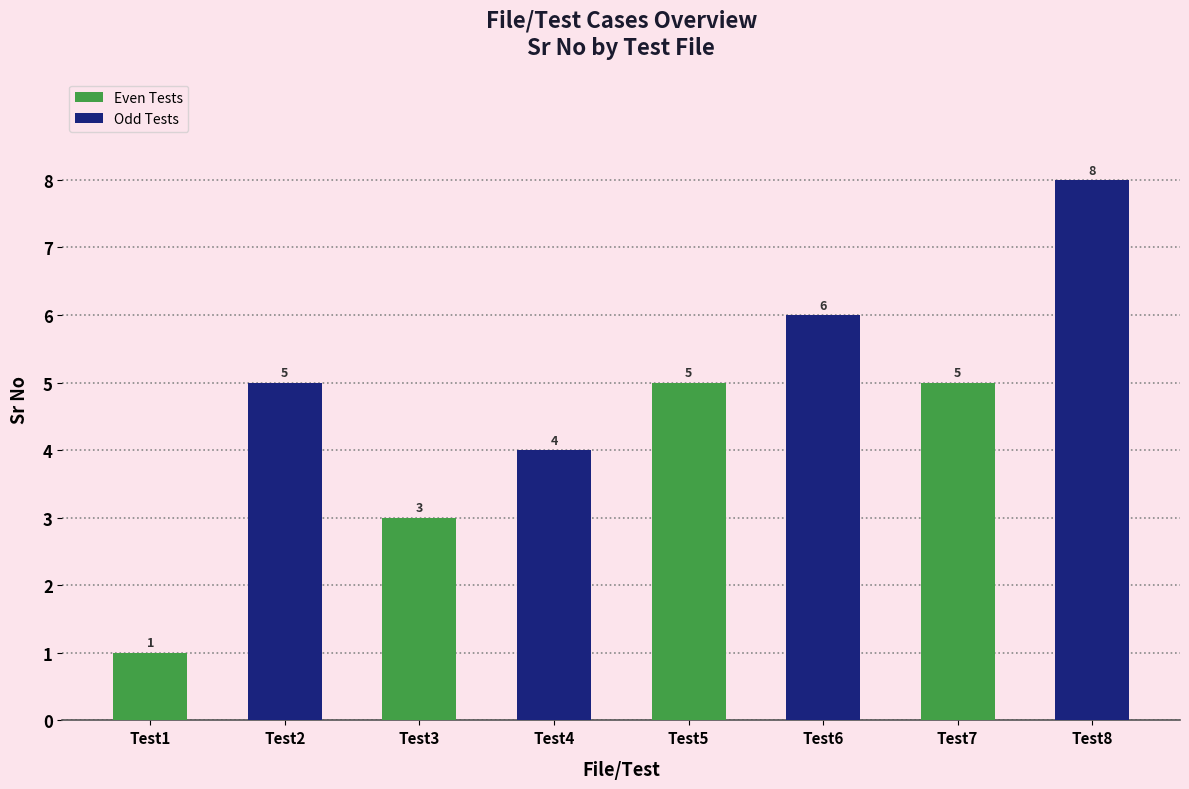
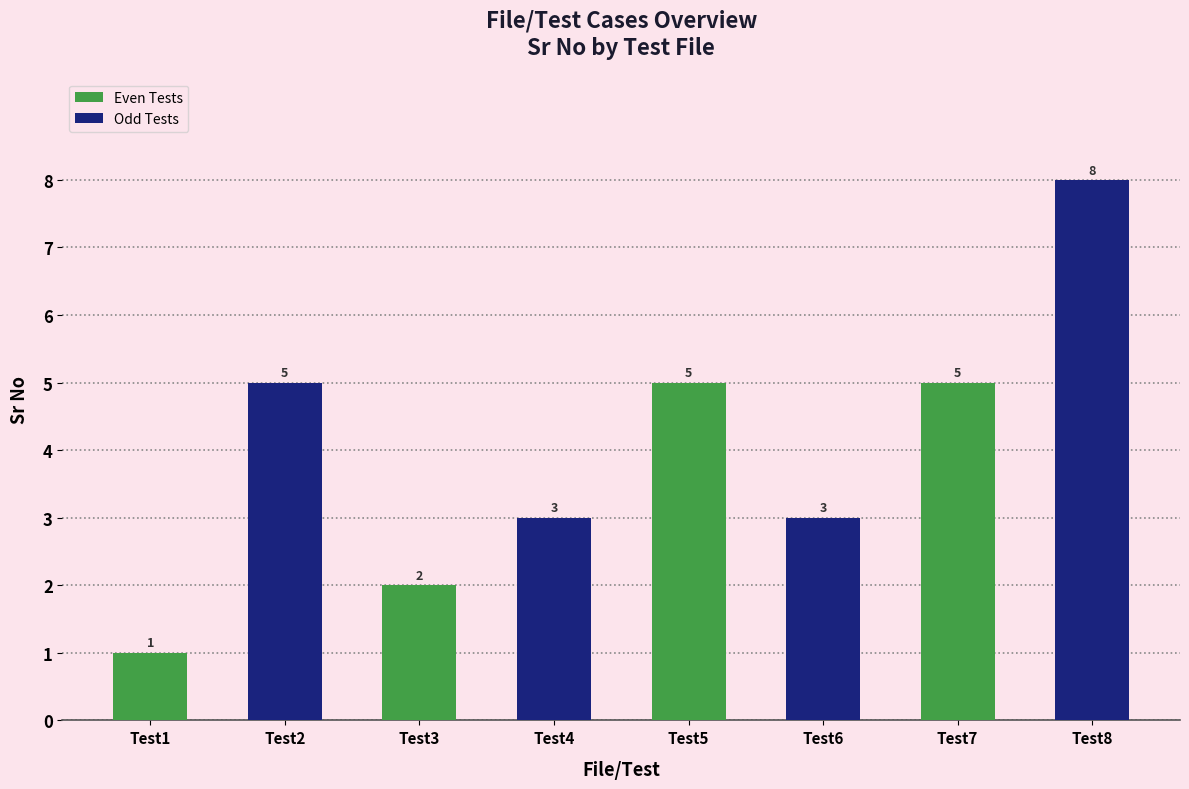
Test3: 3 -> 2
Test4: 4 -> 3
Test6: 6 -> 3
